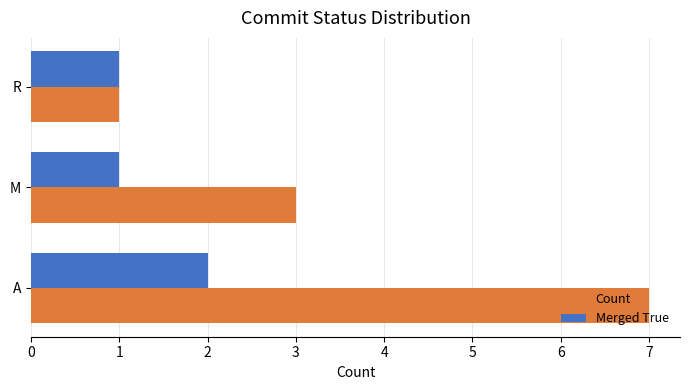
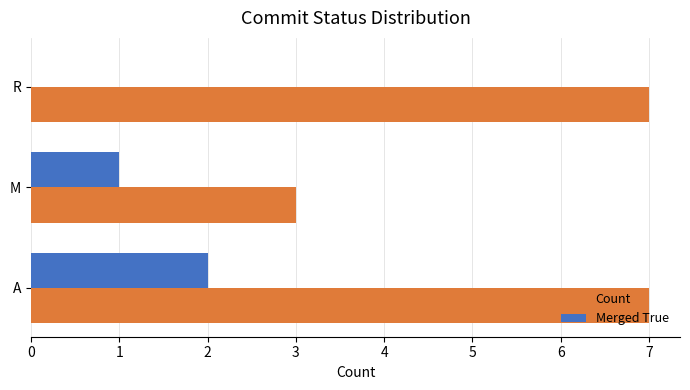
Merged True, R: 1 -> 0
Count, R: 1 -> 7
